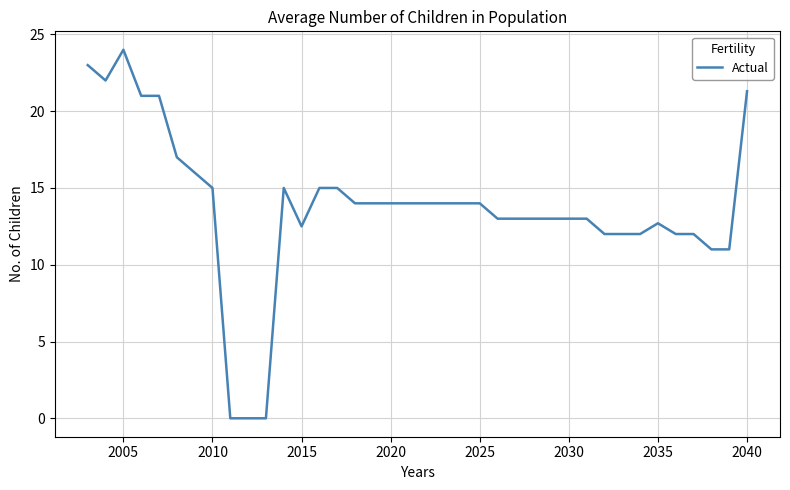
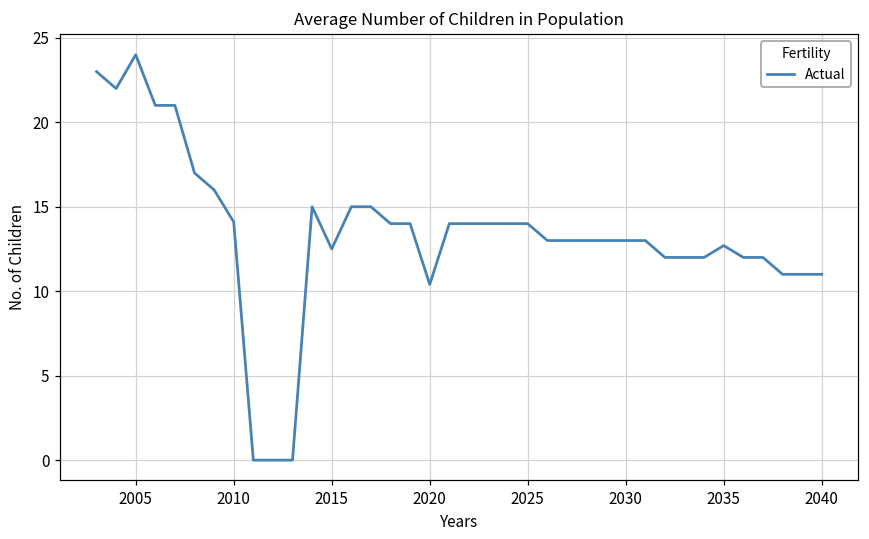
2010: 15.0 -> 14.1
2020: 14.0 -> 10.4
2040: 21.3 -> 11.0
